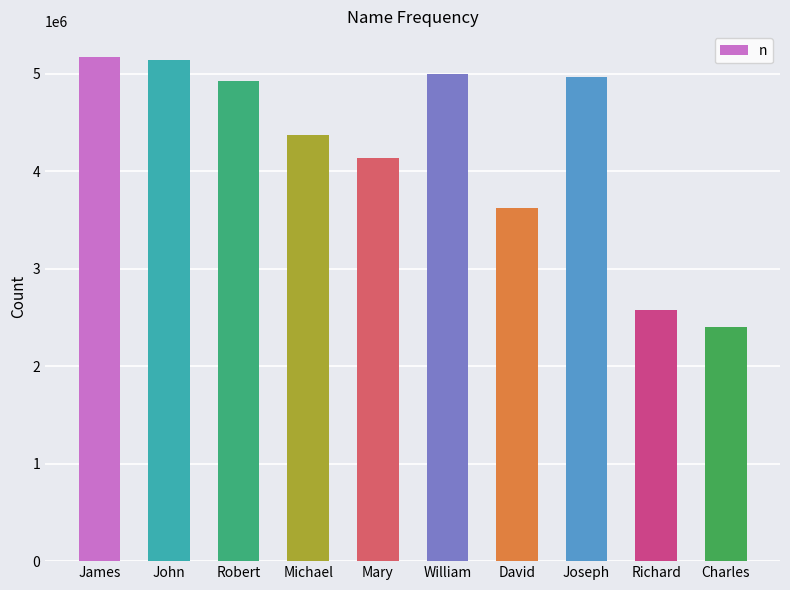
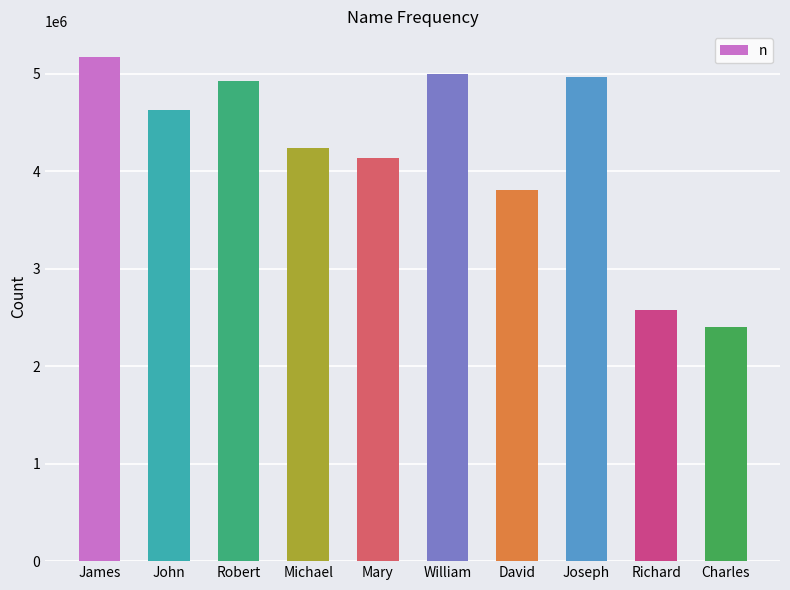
John: 5100000 -> 4600000
Michael: 4400000 -> 4200000
David: 3600000 -> 3800000
